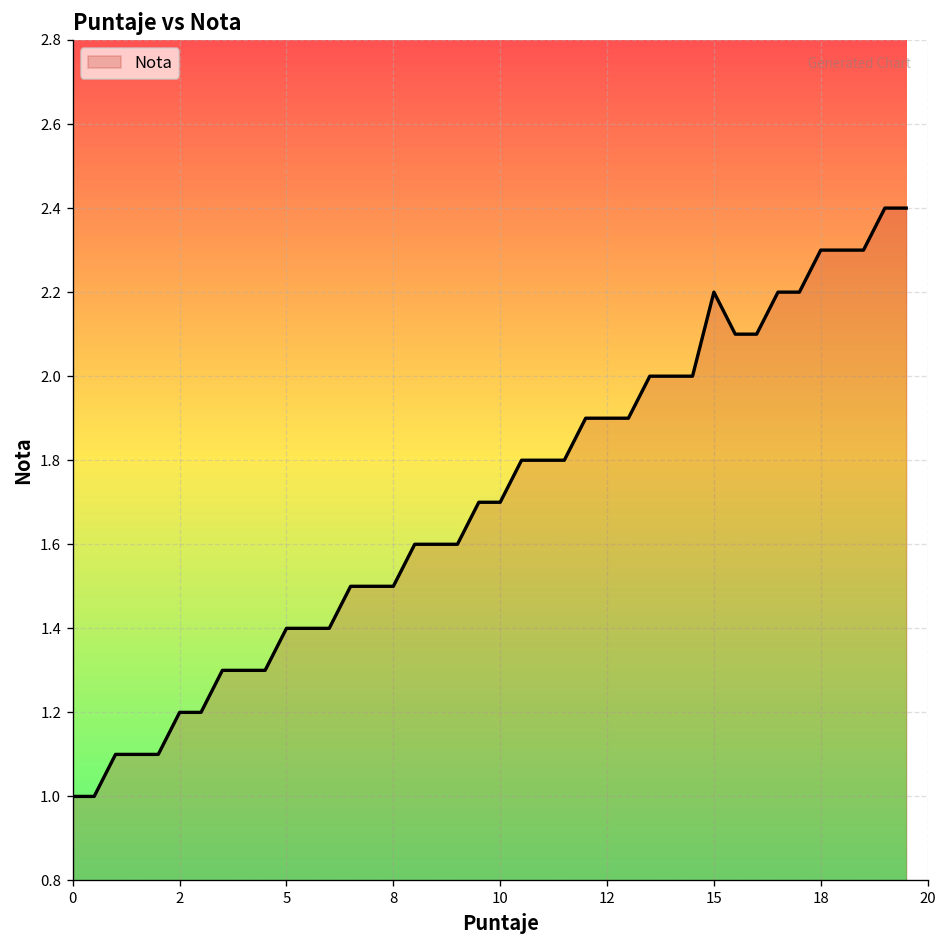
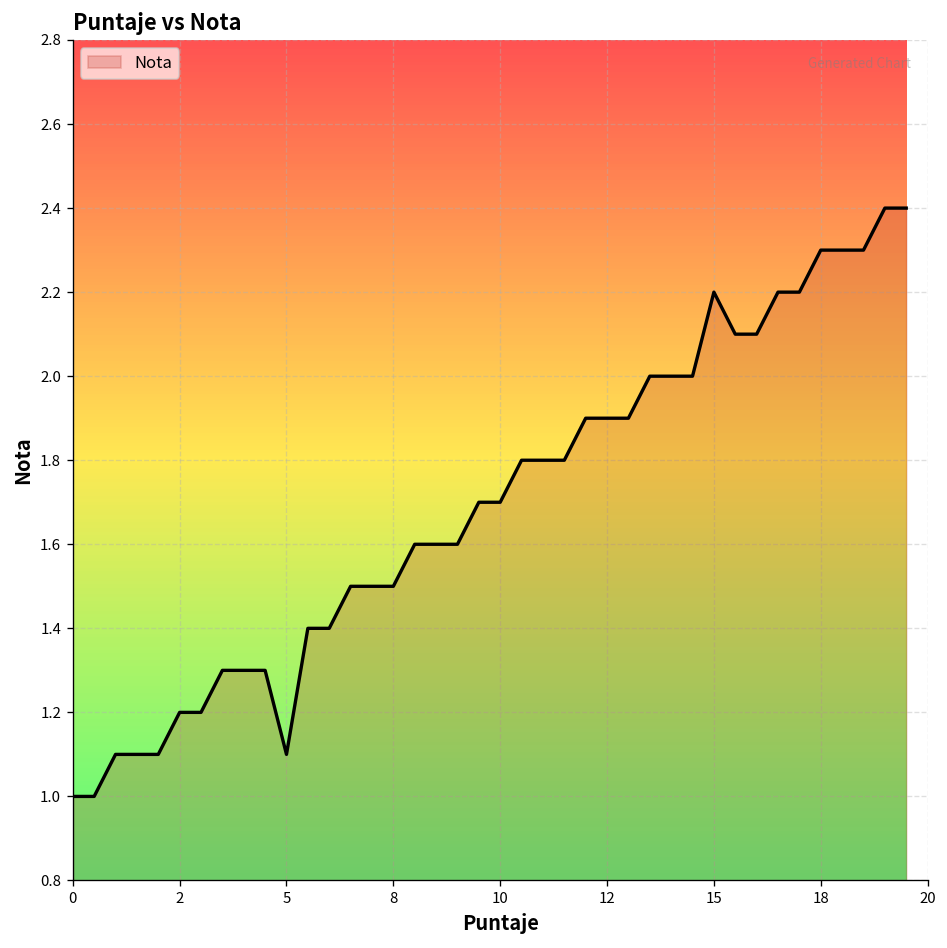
5: 1.4 -> 1.1
